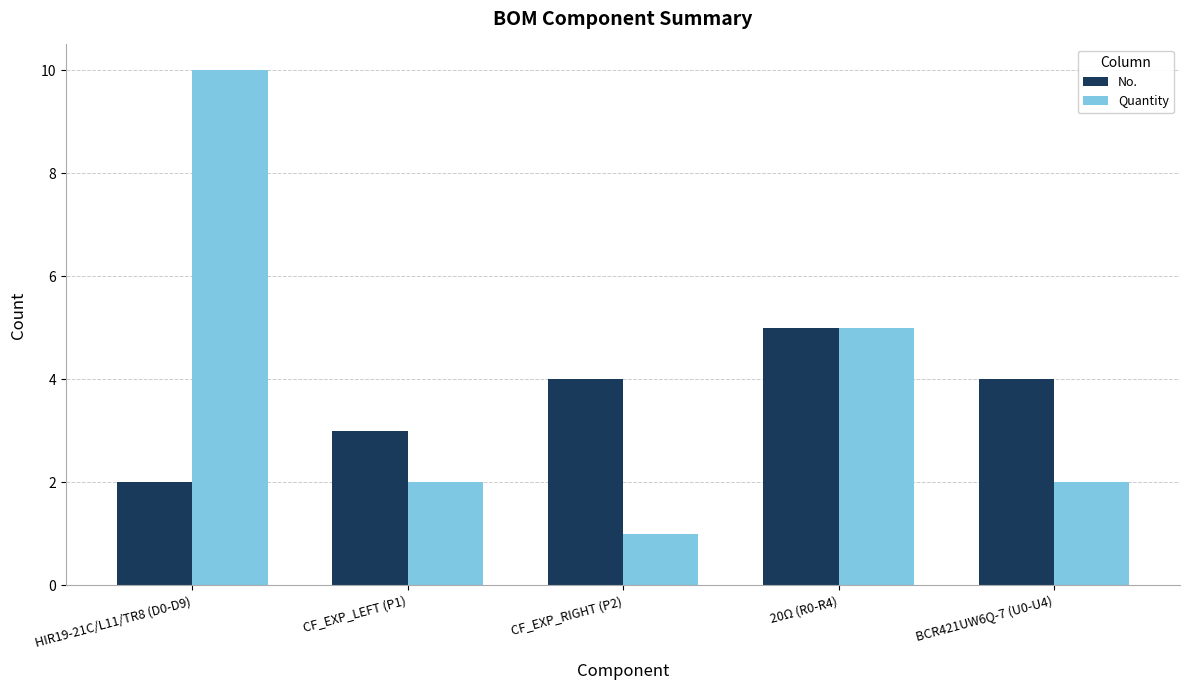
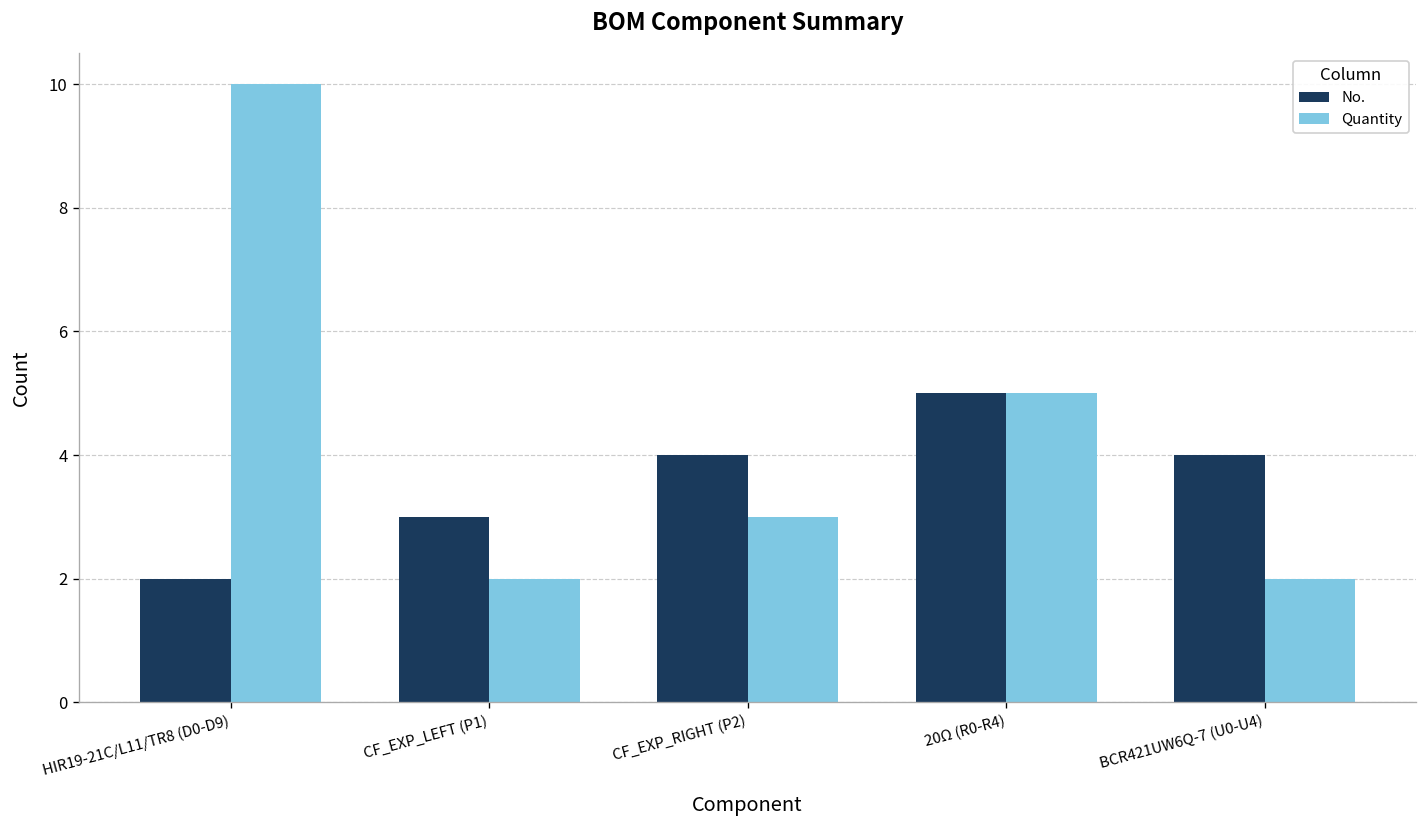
Quantity, CF_EXP_RIGHT (P2): 1 -> 3
